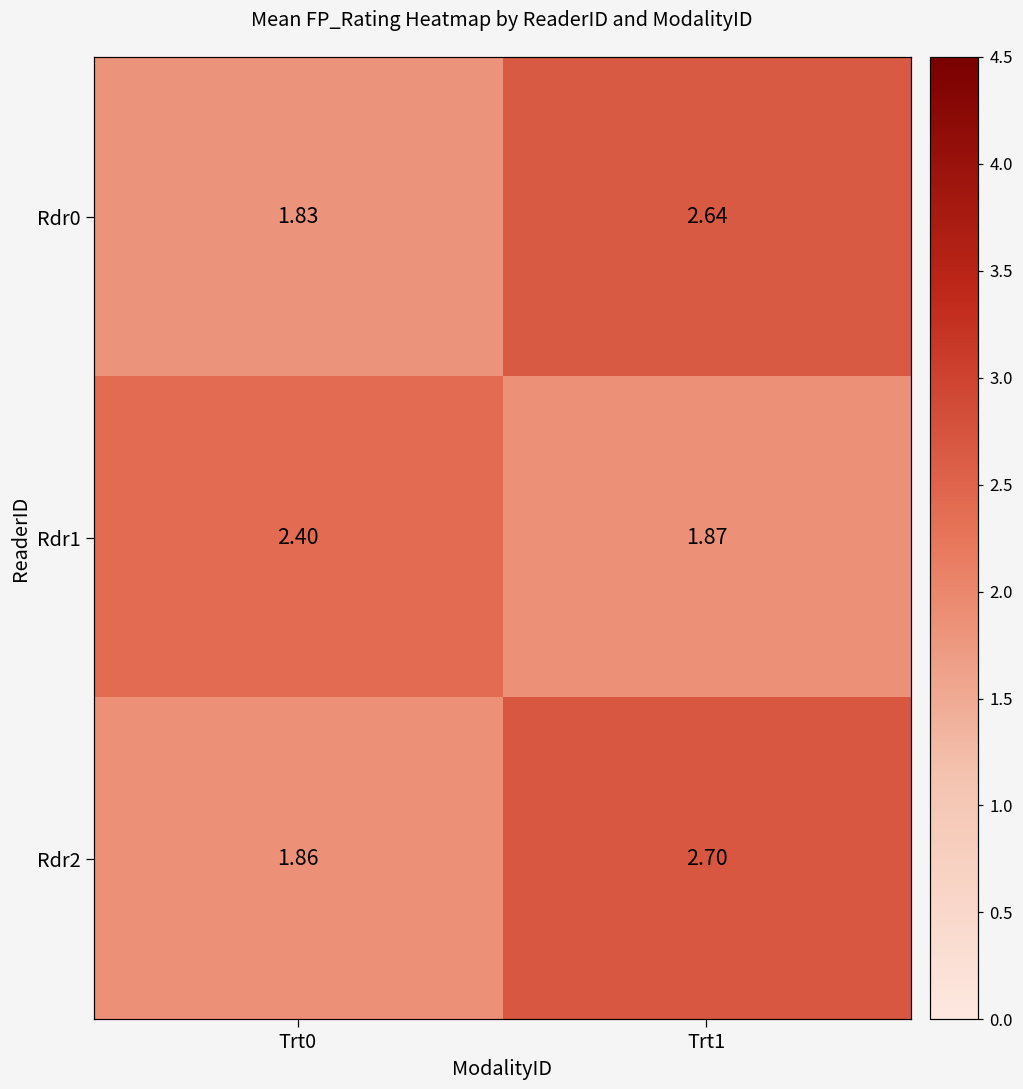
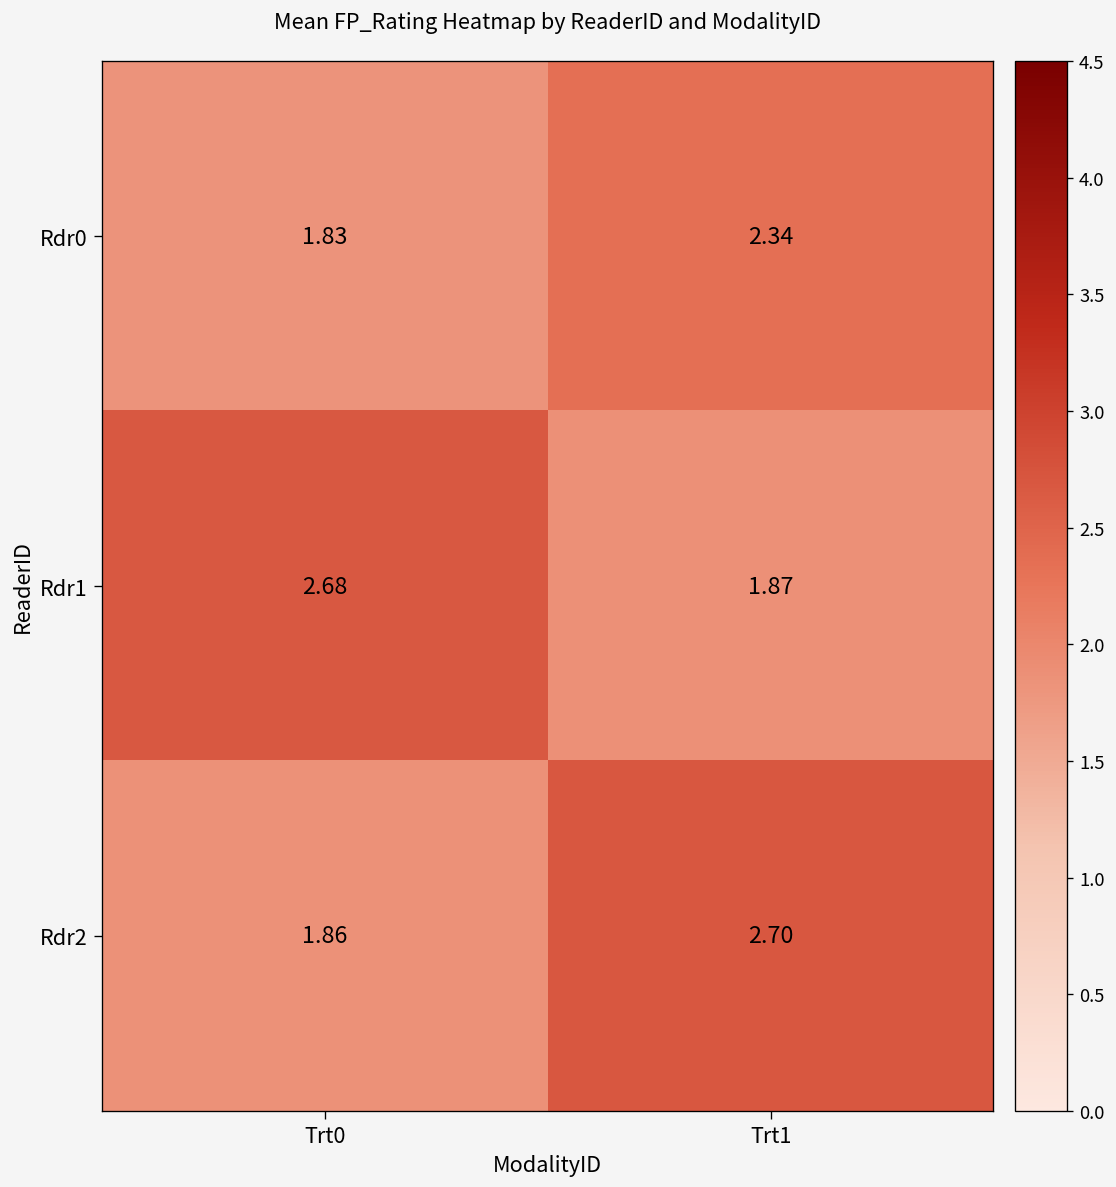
Rdr0, Trt1: 2.64 -> 2.34
Rdr1, Trt0: 2.40 -> 2.68
